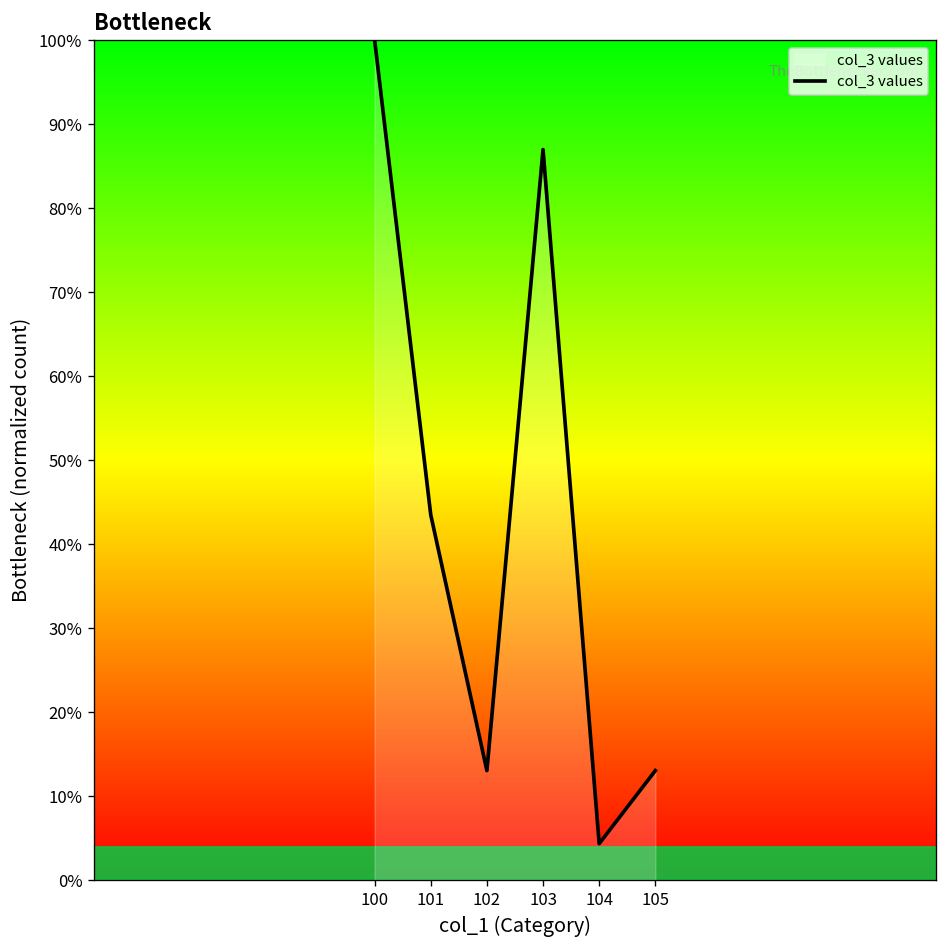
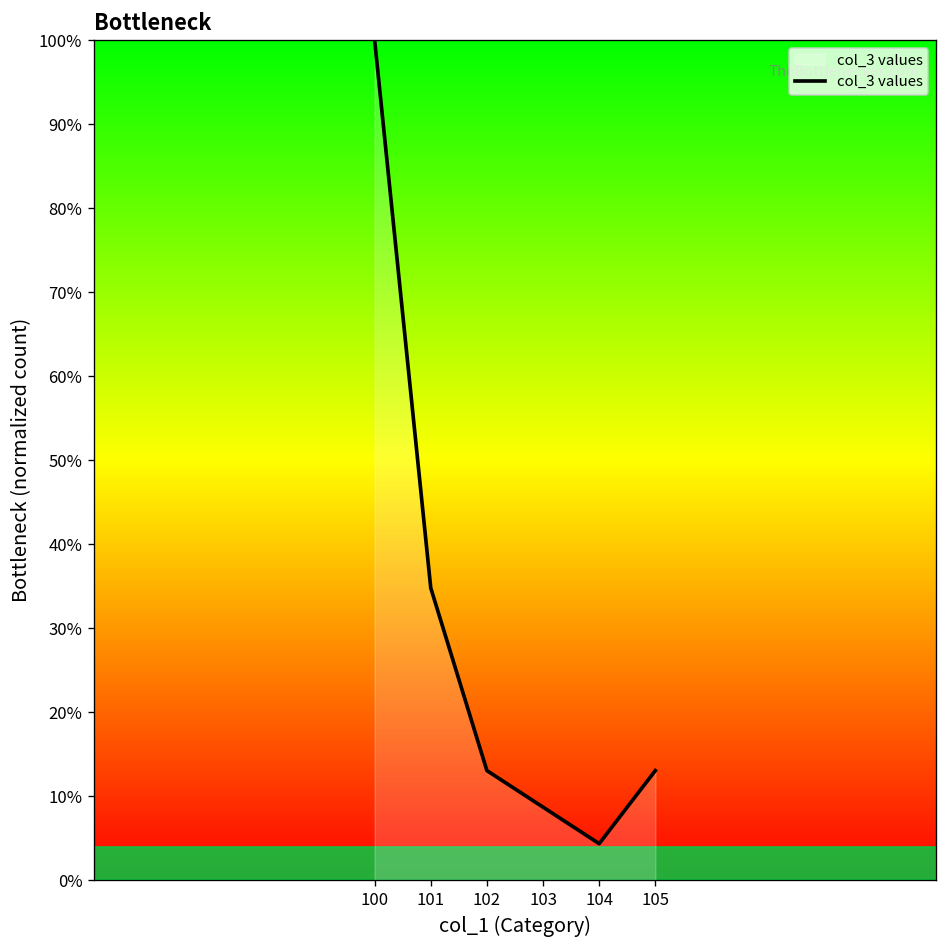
101: 43% -> 35%
103: 87% -> 9%
